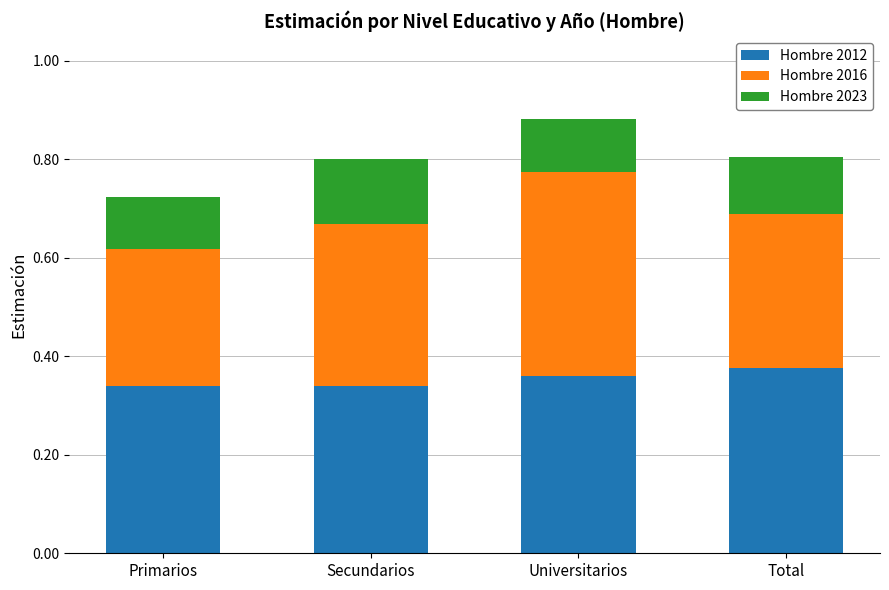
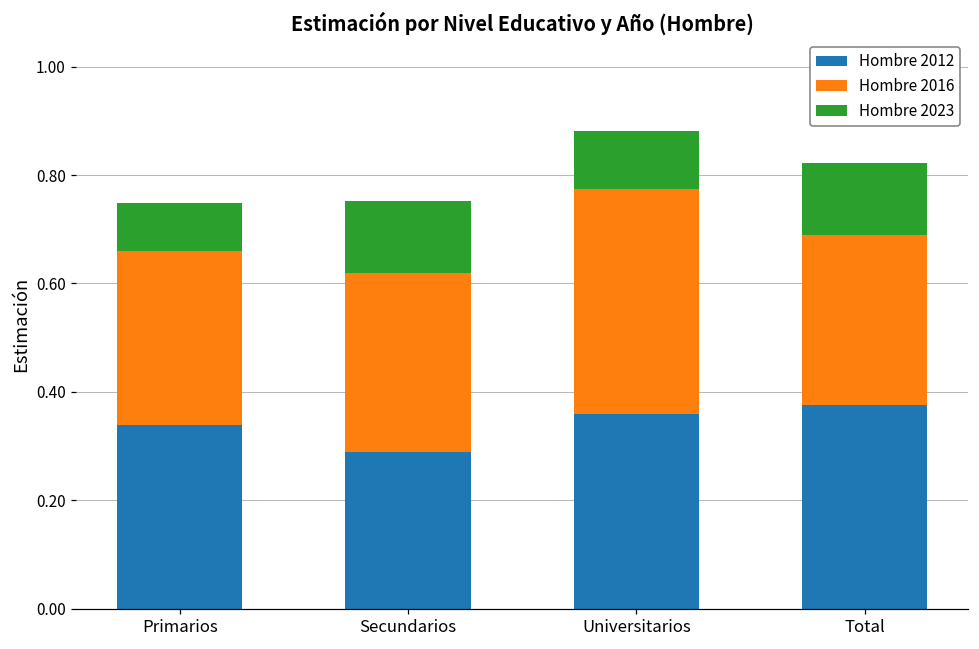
Hombre 2016, Primarios: 0.28 -> 0.32
Hombre 2023, Primarios: 0.11 -> 0.09
Hombre 2012, Secundarios: 0.34 -> 0.29
Hombre 2023, Total: 0.12 -> 0.13
